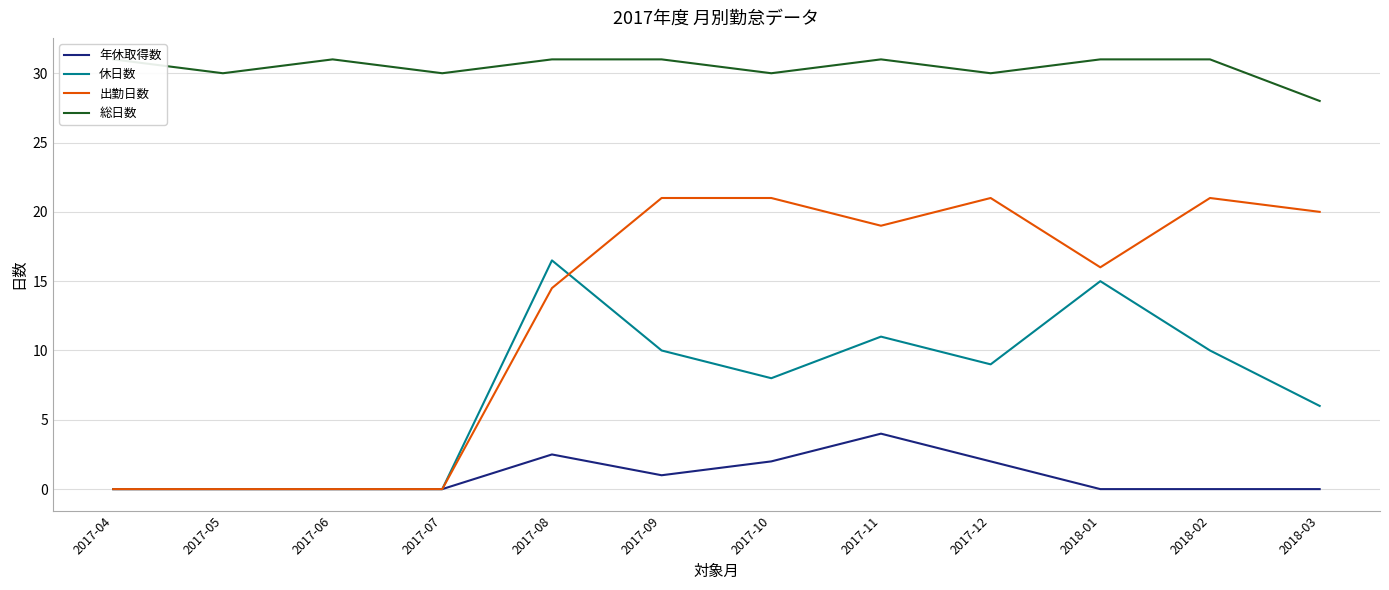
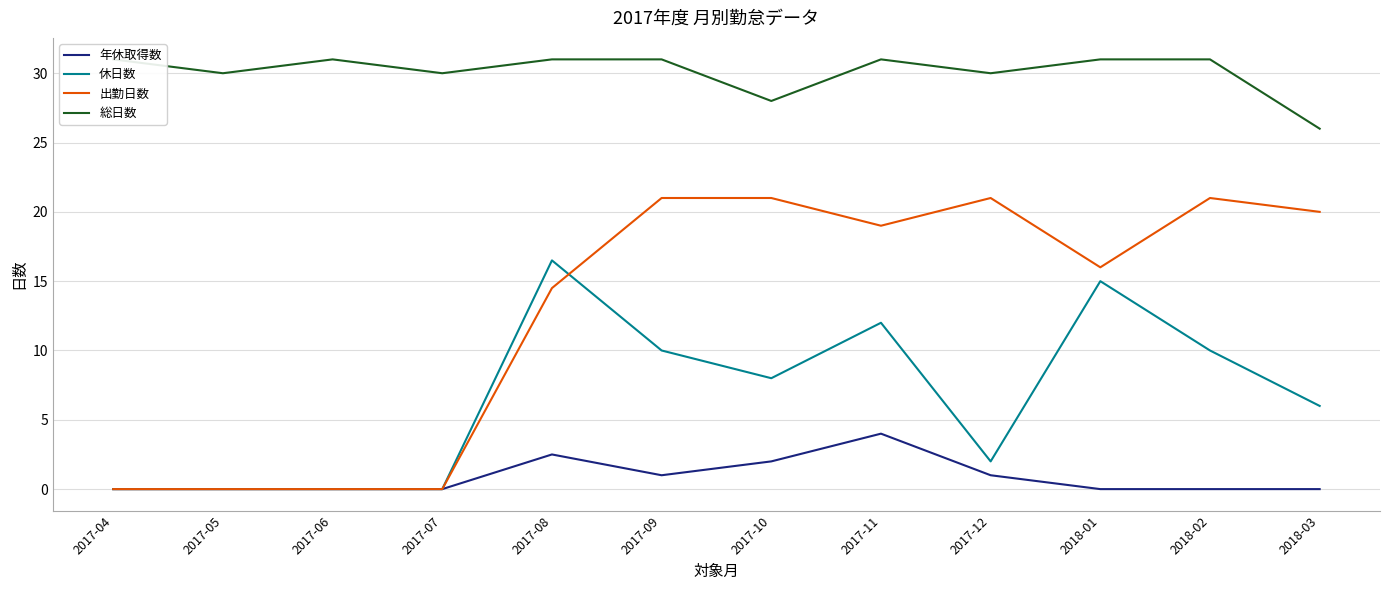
総日数, 2017-10: 30 -> 28
休日数, 2017-11: 11 -> 12
年休取得数, 2017-12: 2 -> 1
休日数, 2017-12: 9 -> 2
総日数, 2018-03: 28 -> 26
